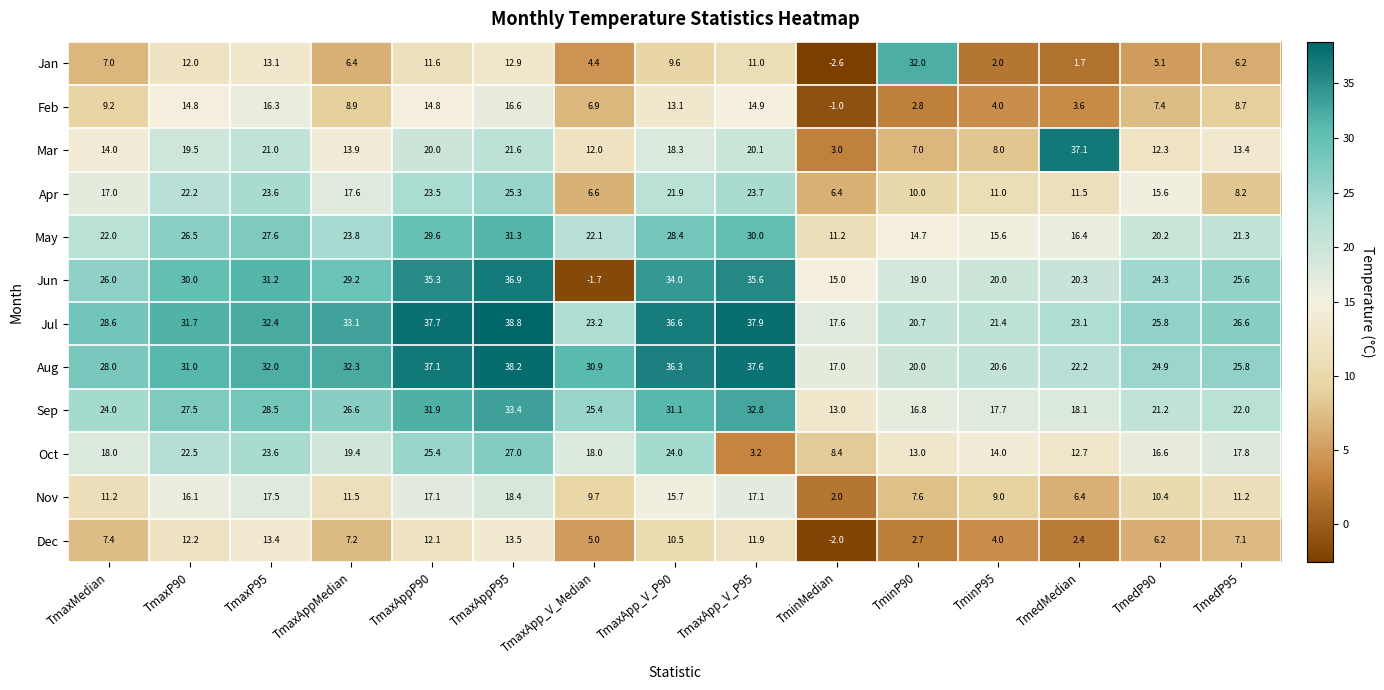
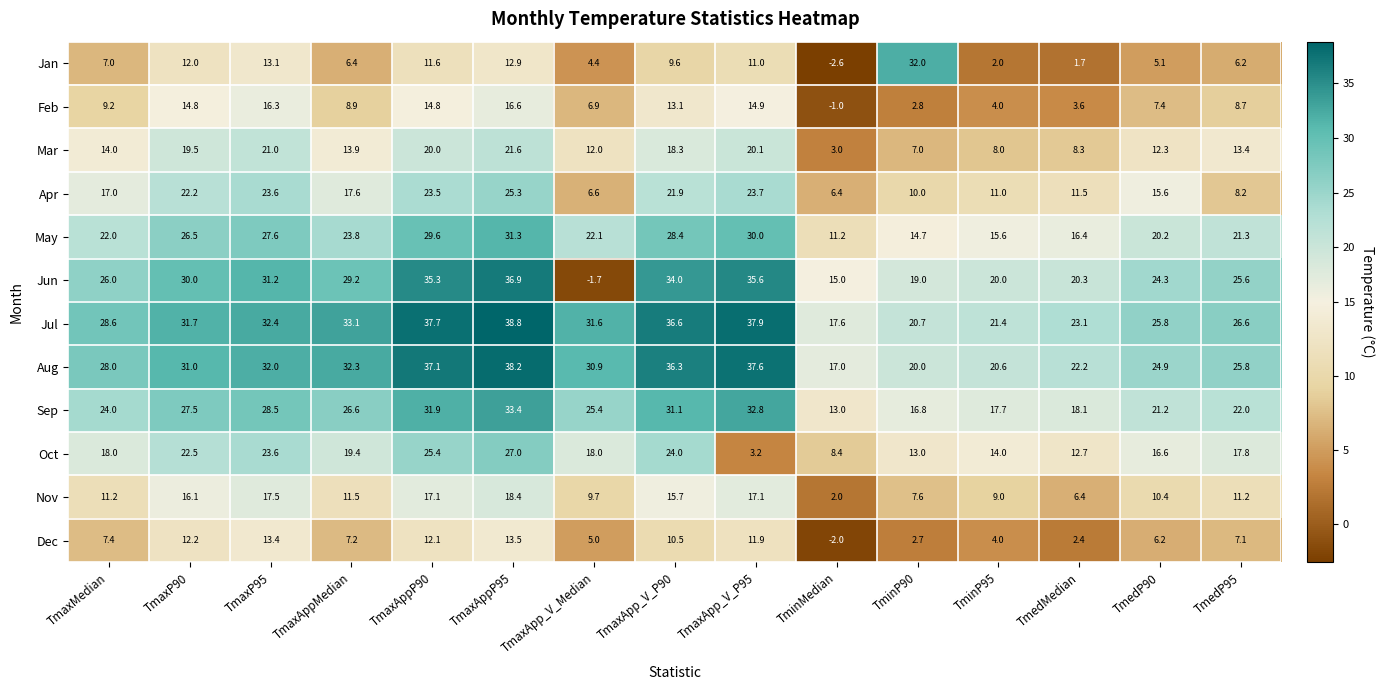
Mar, TmedMedian: 37.1 -> 8.3
Jul, TmaxApp_V_Median: 23.2 -> 31.6
